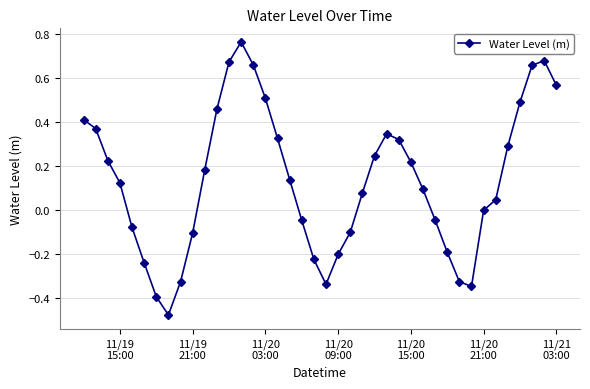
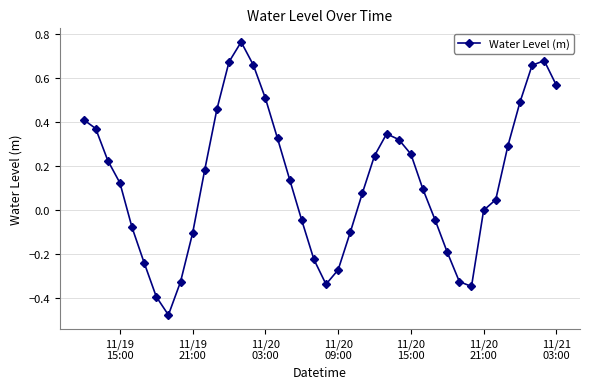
11/20 09:00: -0.20 -> -0.27
11/20 15:00: 0.22 -> 0.25
